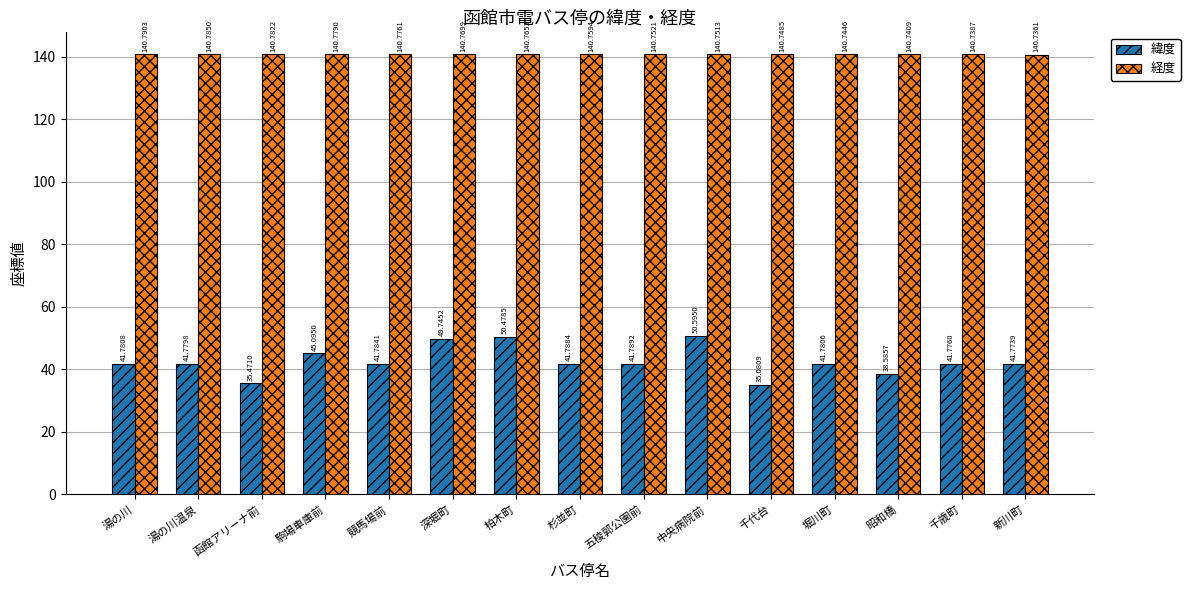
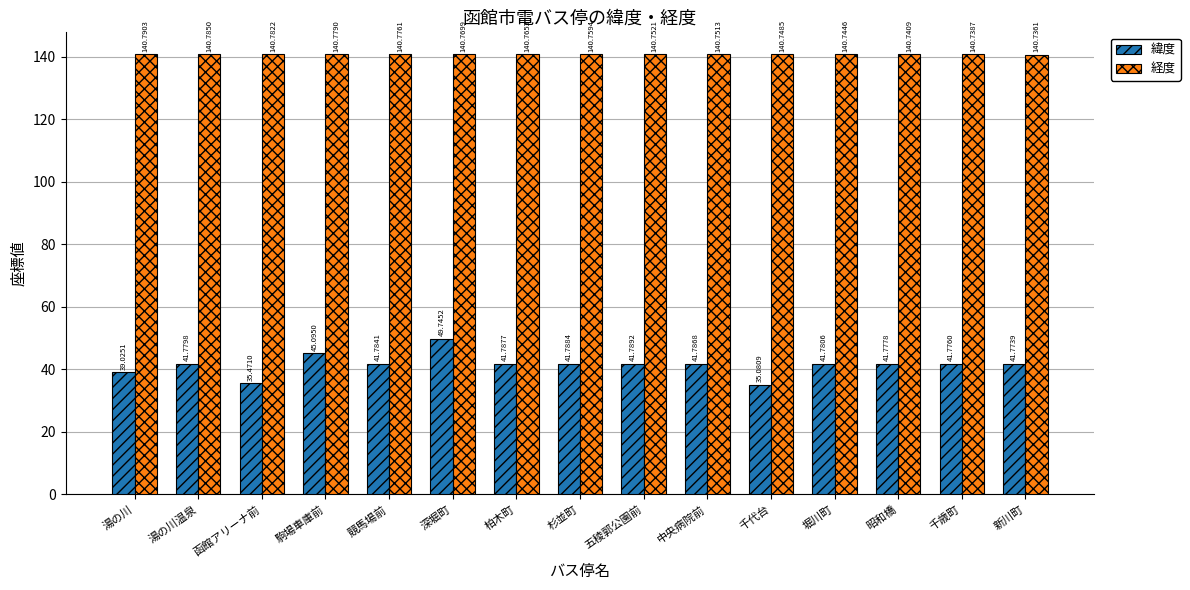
緯度, 湯の川: 41.7808 -> 39.0251
緯度, 柏木町: 50.4785 -> 41.7877
緯度, 中央病院前: 50.5950 -> 41.7868
緯度, 昭和橋: 38.5857 -> 41.7778
